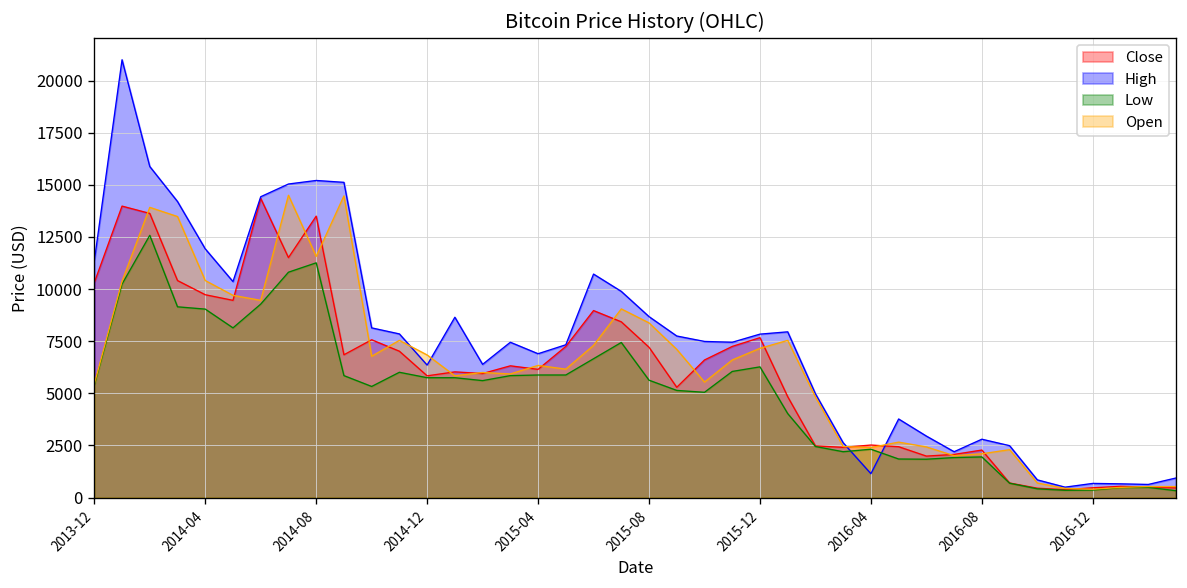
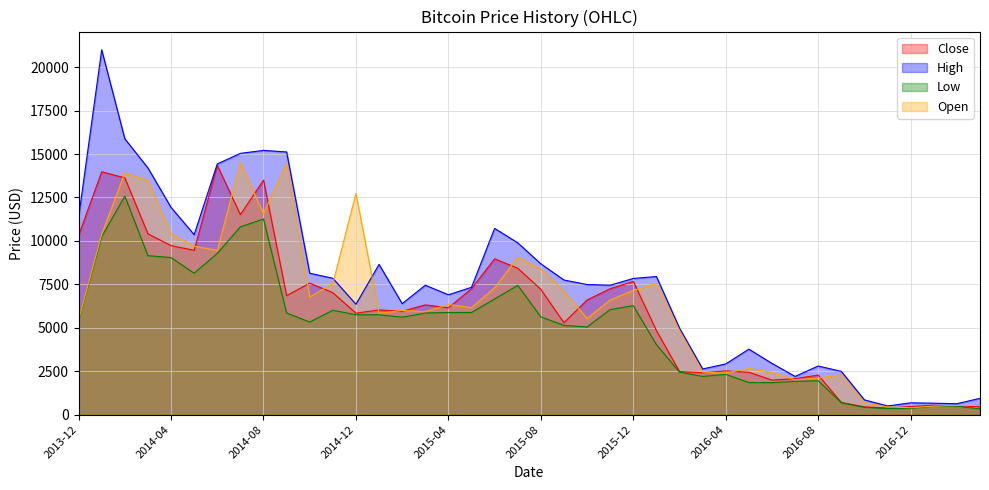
Open, 2014-12: 6800 -> 12700
High, 2016-04: 1100 -> 2900
